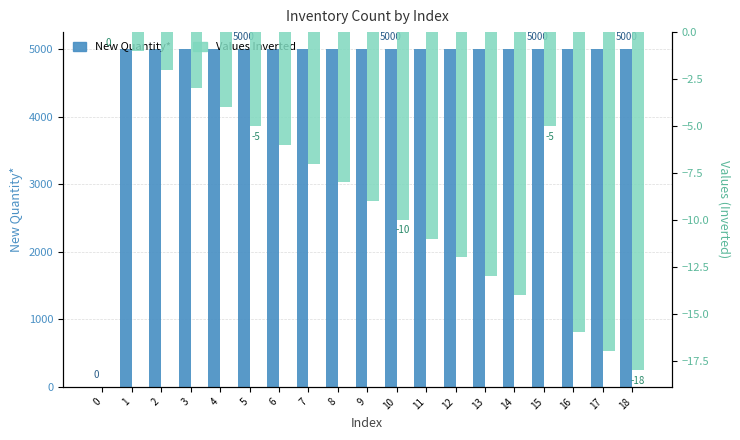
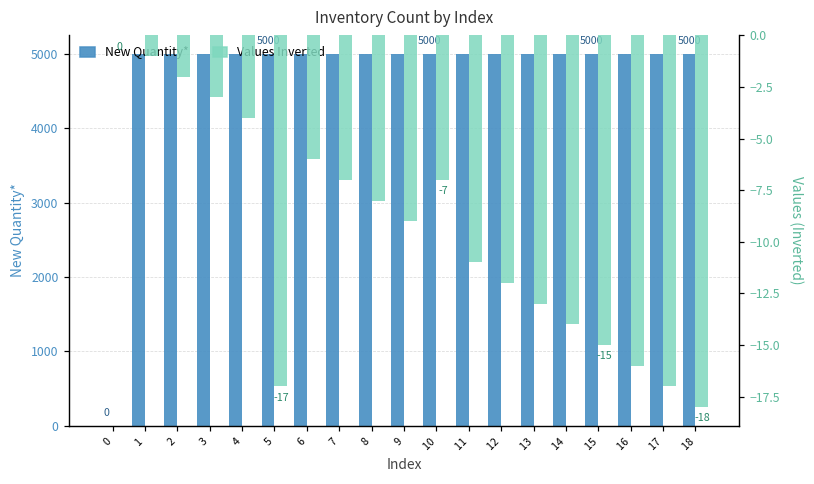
Values Inverted, 5: -5 -> -17
Values Inverted, 10: -10 -> -7
Values Inverted, 15: -5 -> -15
